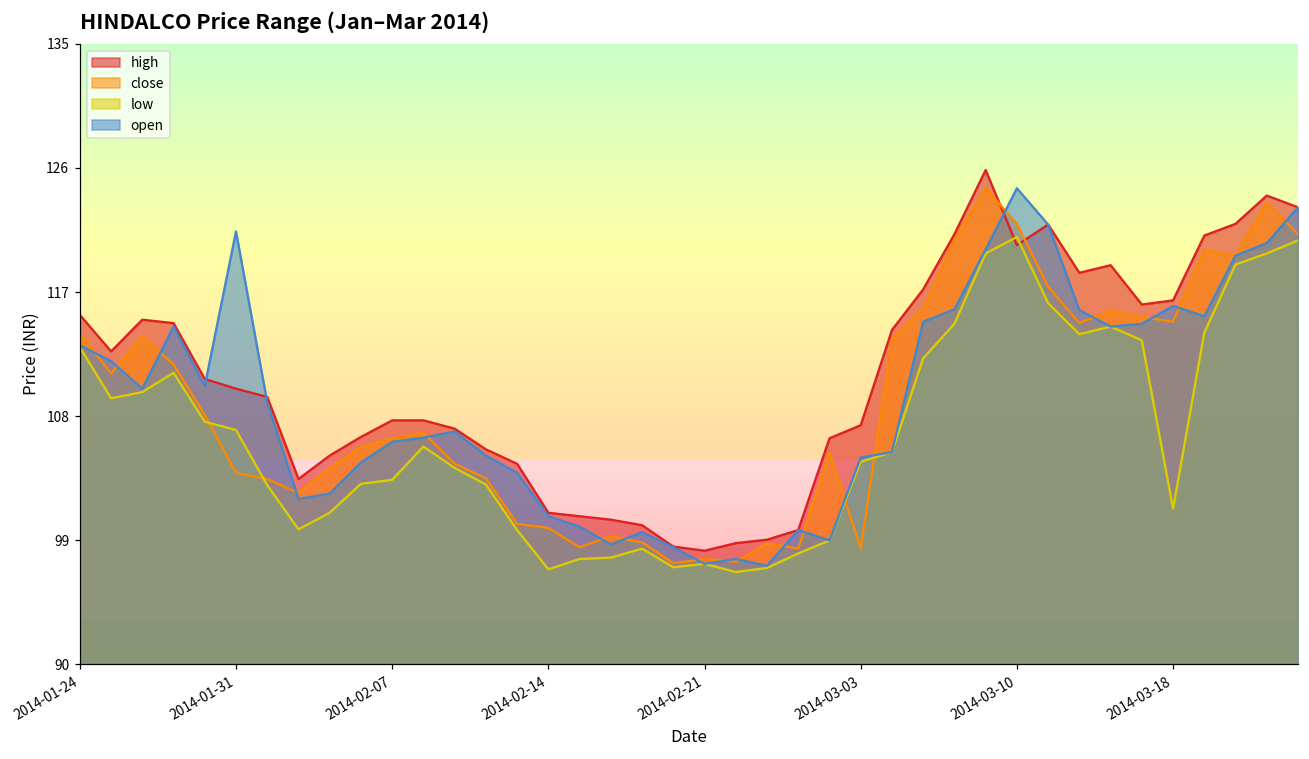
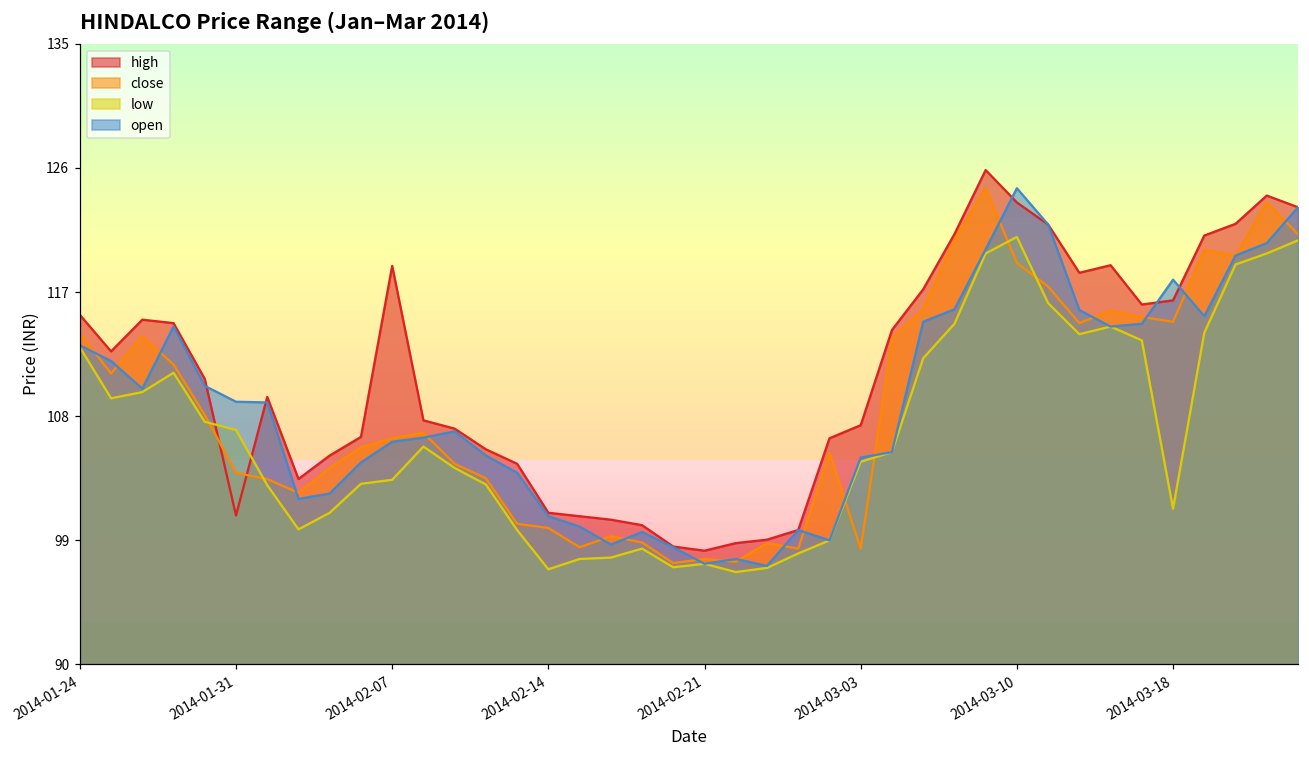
high, 2014-01-31: 110.0 -> 100.8
open, 2014-01-31: 121.4 -> 109.1
high, 2014-02-07: 107.7 -> 118.9
high, 2014-03-10: 120.4 -> 123.5
close, 2014-03-10: 122.0 -> 119.1
open, 2014-03-18: 116.0 -> 117.9
